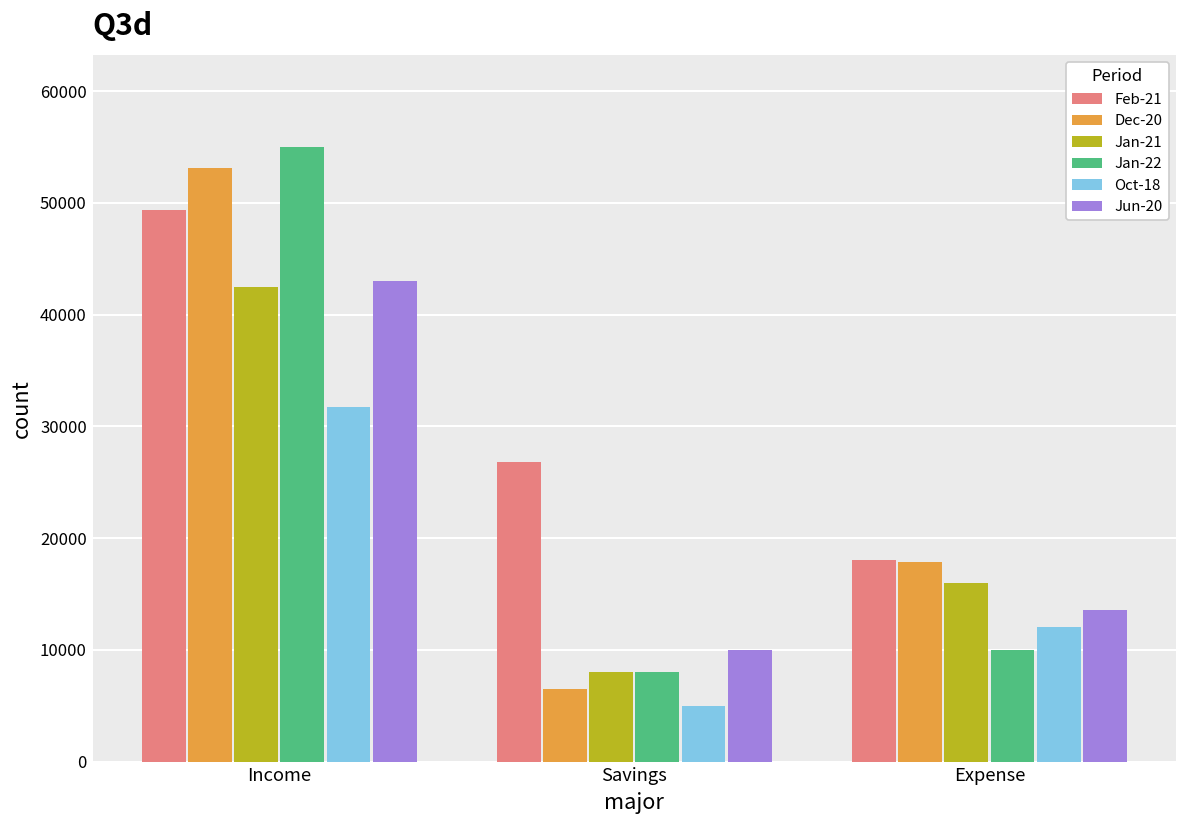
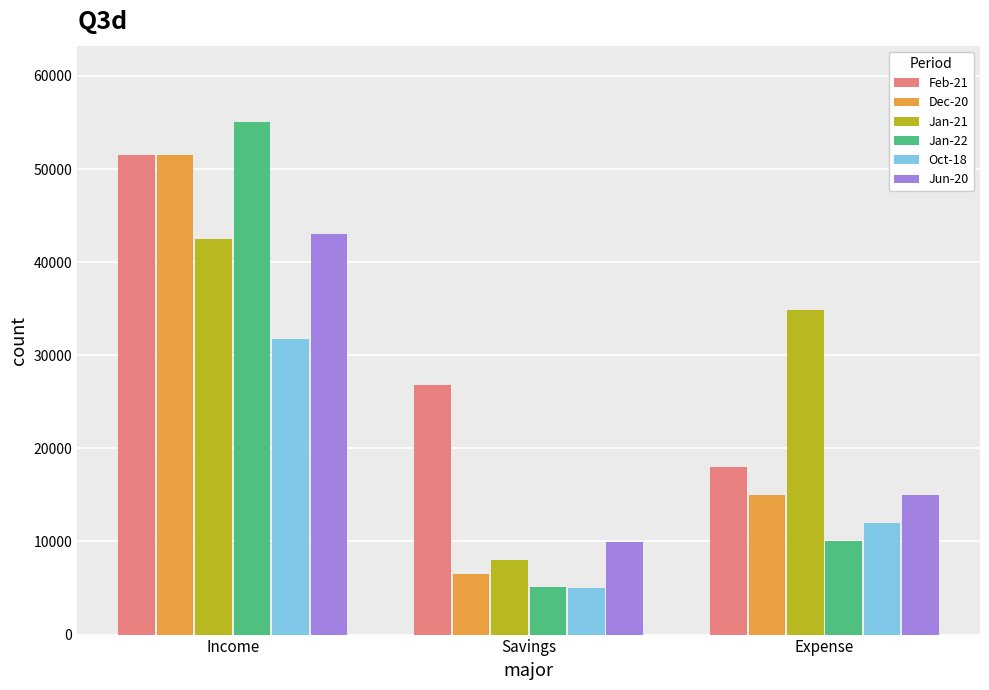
Feb-21, Income: 49000 -> 52000
Dec-20, Income: 53000 -> 52000
Jan-22, Savings: 8000 -> 5000
Dec-20, Expense: 18000 -> 15000
Jan-21, Expense: 16000 -> 35000
Jun-20, Expense: 14000 -> 15000
